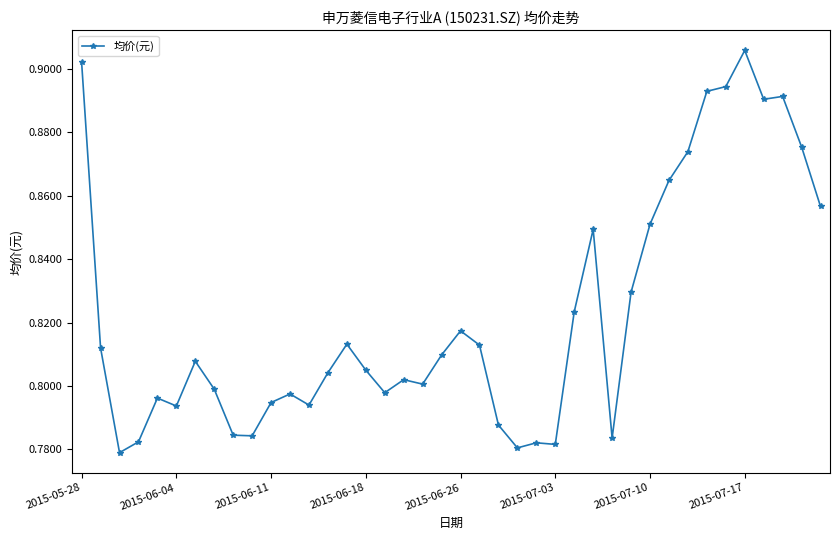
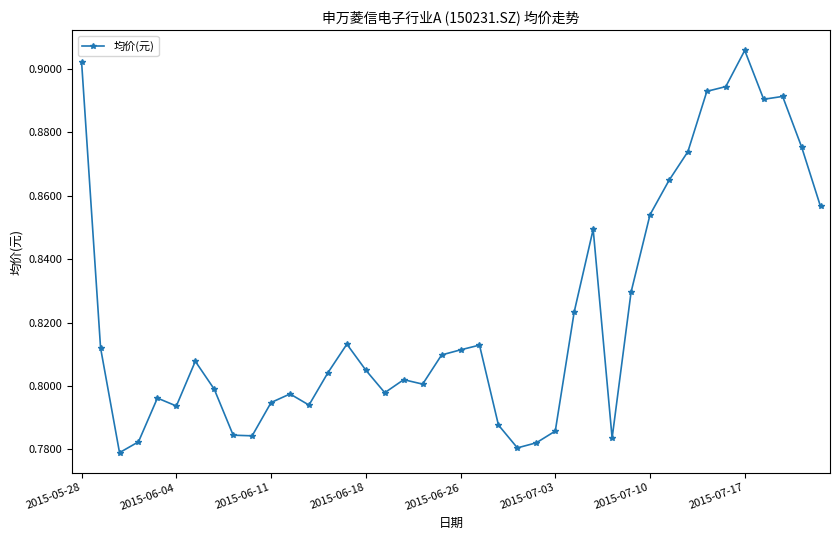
2015-06-26: 0.817 -> 0.811
2015-07-03: 0.782 -> 0.786
2015-07-10: 0.851 -> 0.854
